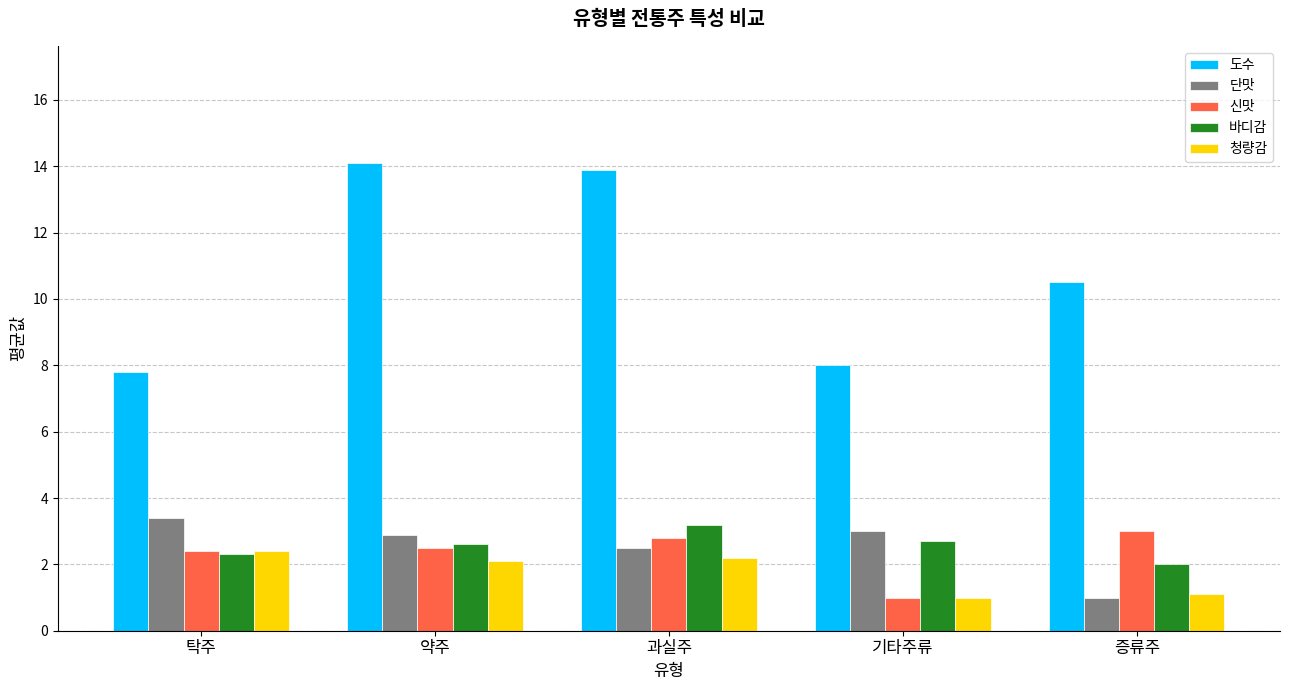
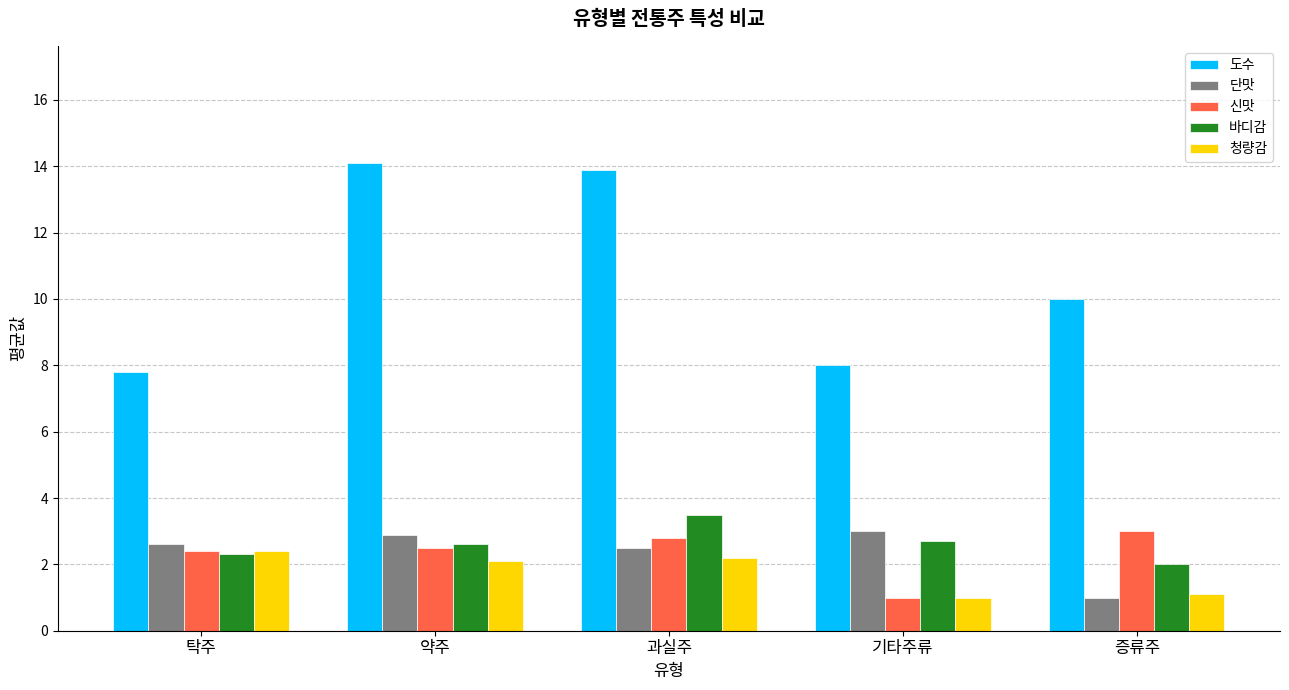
단맛, 탁주: 3.4 -> 2.6
바디감, 과실주: 3.2 -> 3.5
도수, 증류주: 10.5 -> 10.0
